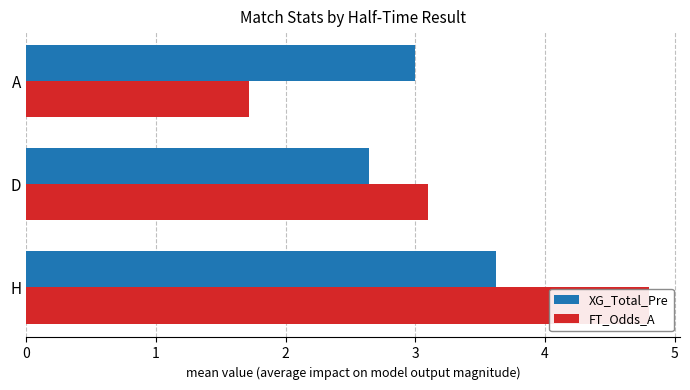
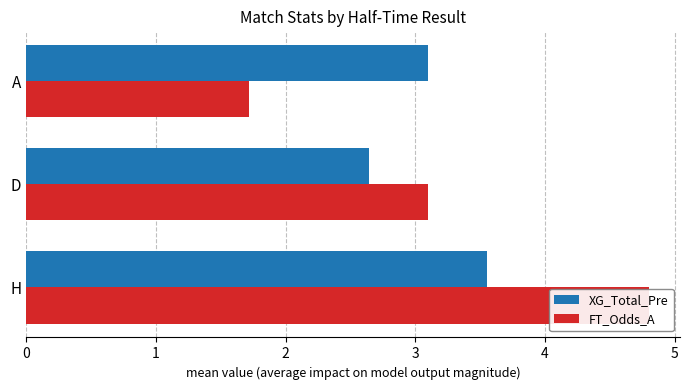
XG_Total_Pre, A: 3.0 -> 3.1
XG_Total_Pre, H: 3.62 -> 3.55
